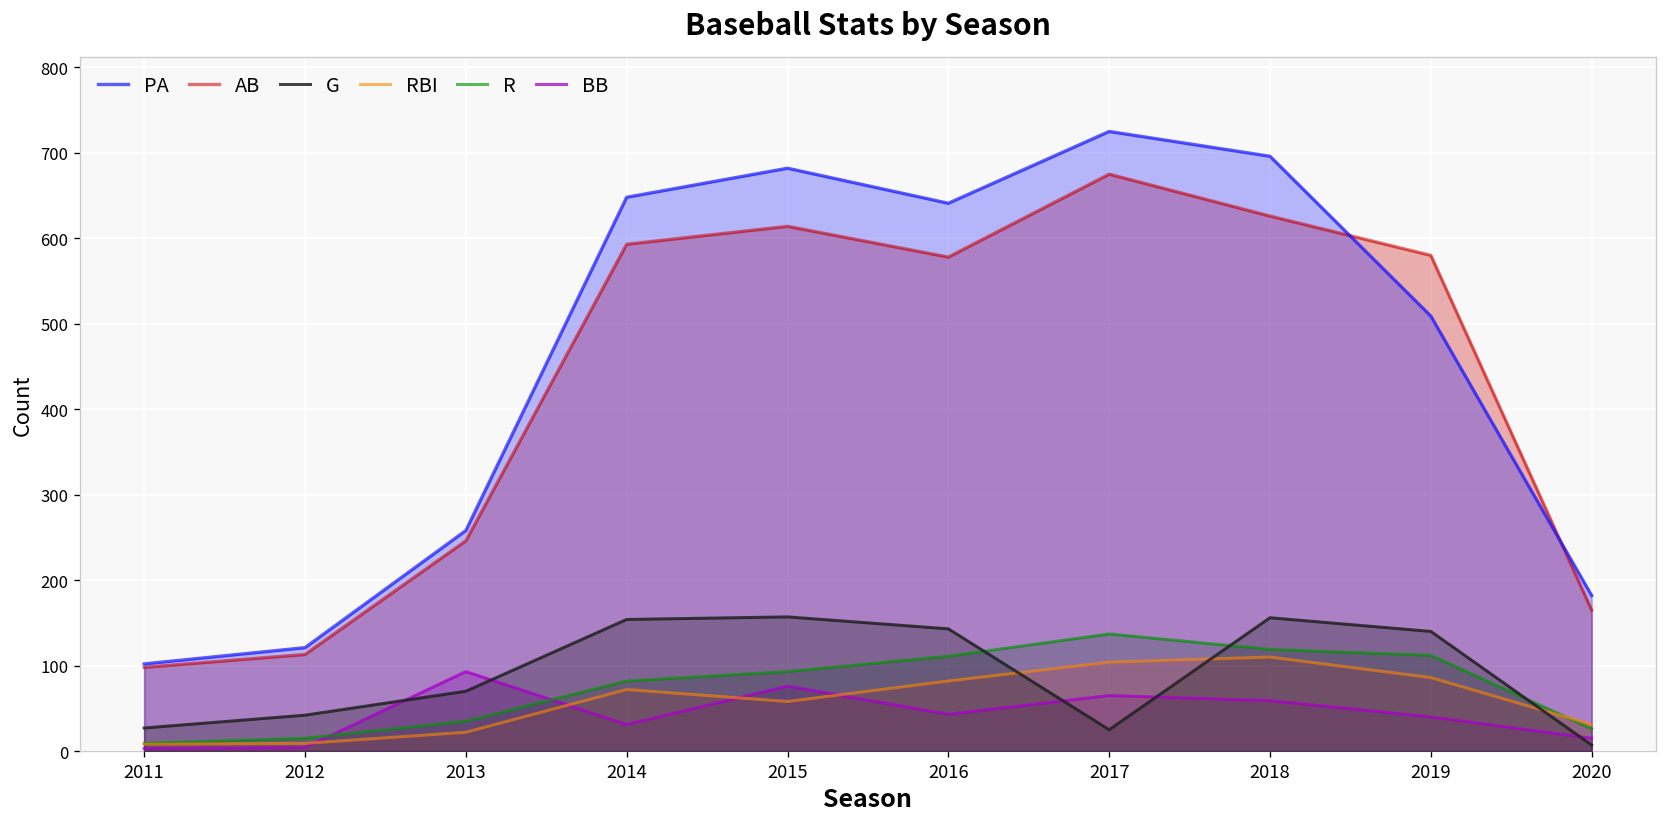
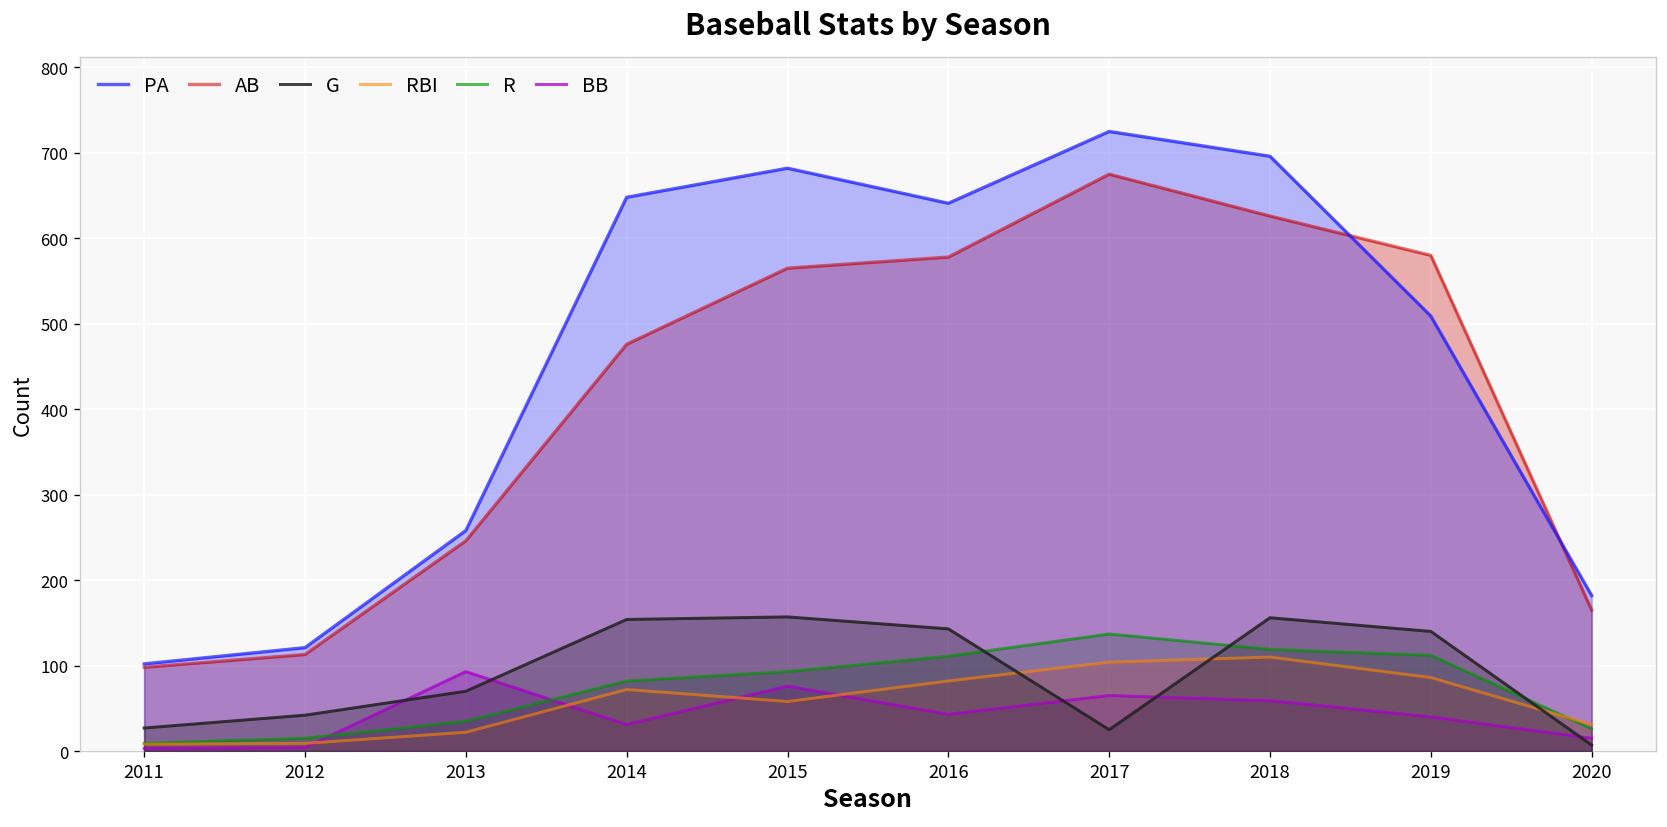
AB, 2014: 590 -> 480
AB, 2015: 610 -> 570
